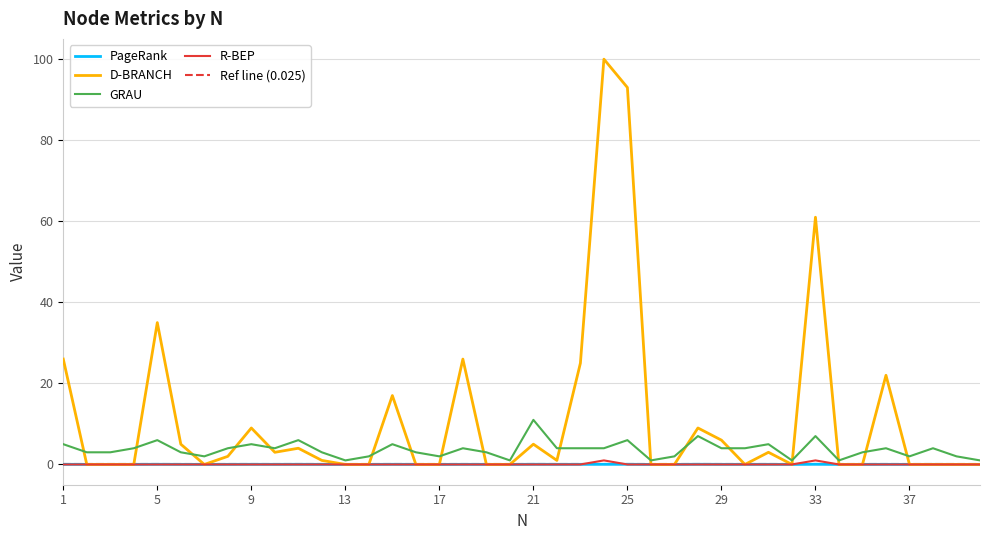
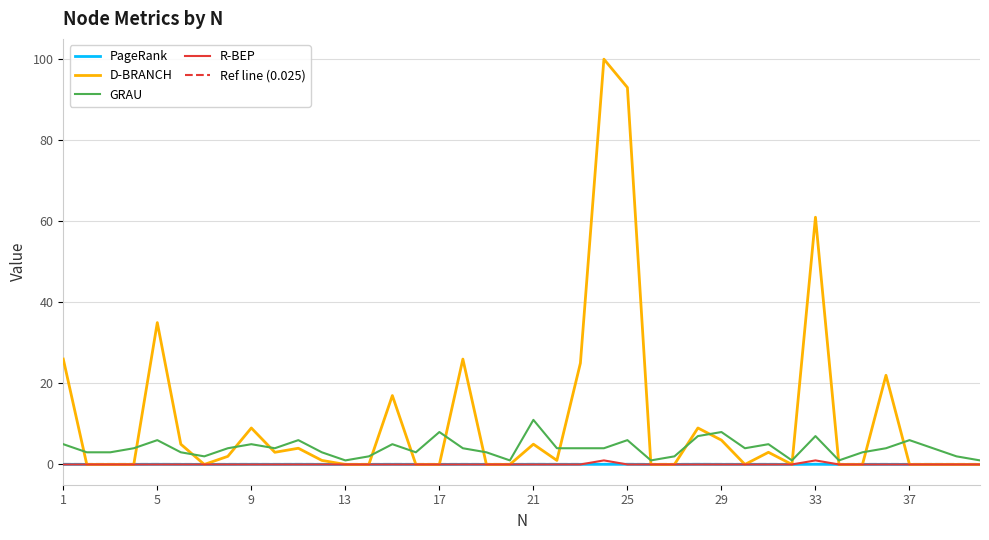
GRAU, 17: 2 -> 8
GRAU, 29: 4 -> 8
GRAU, 37: 2 -> 6
